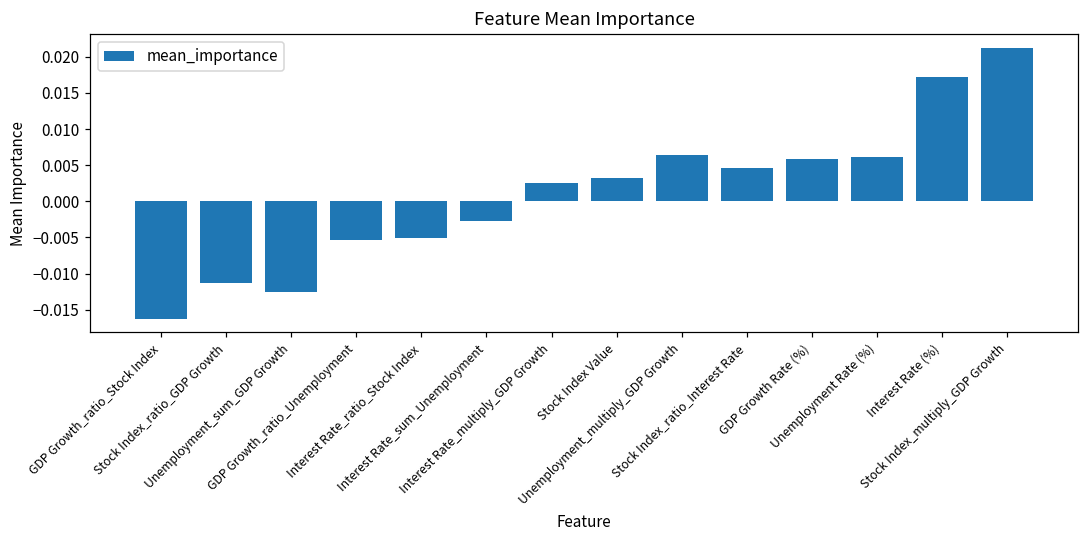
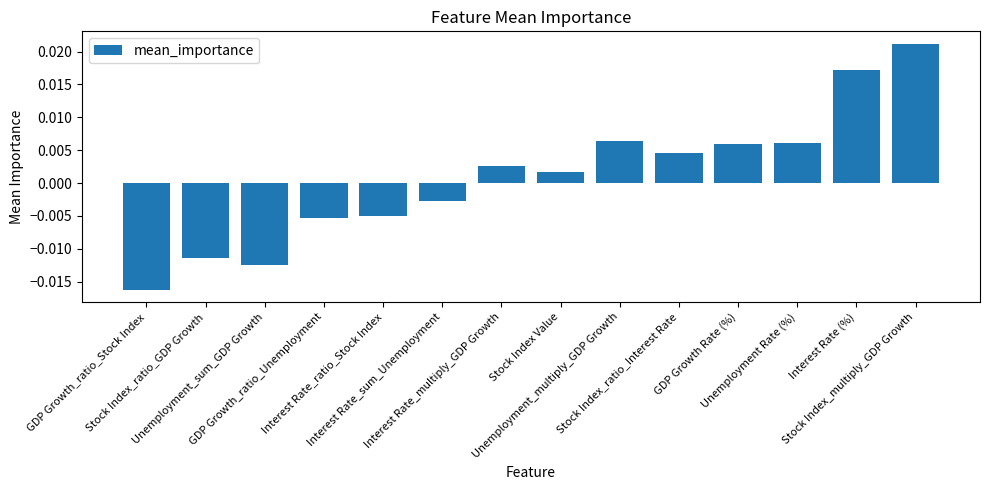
Stock Index Value: 0.003 -> 0.002
